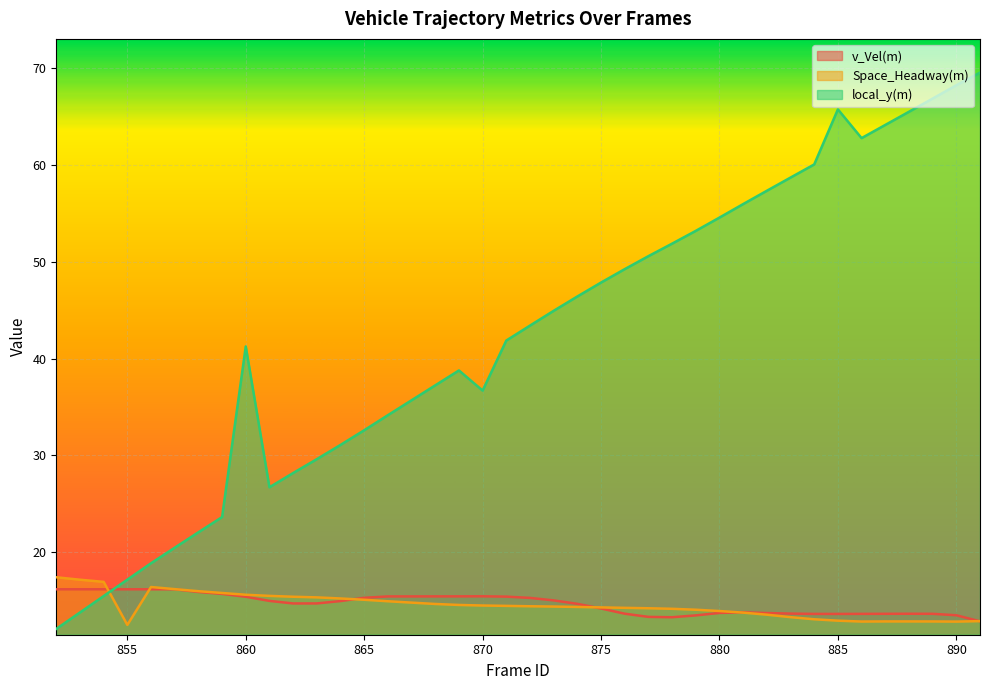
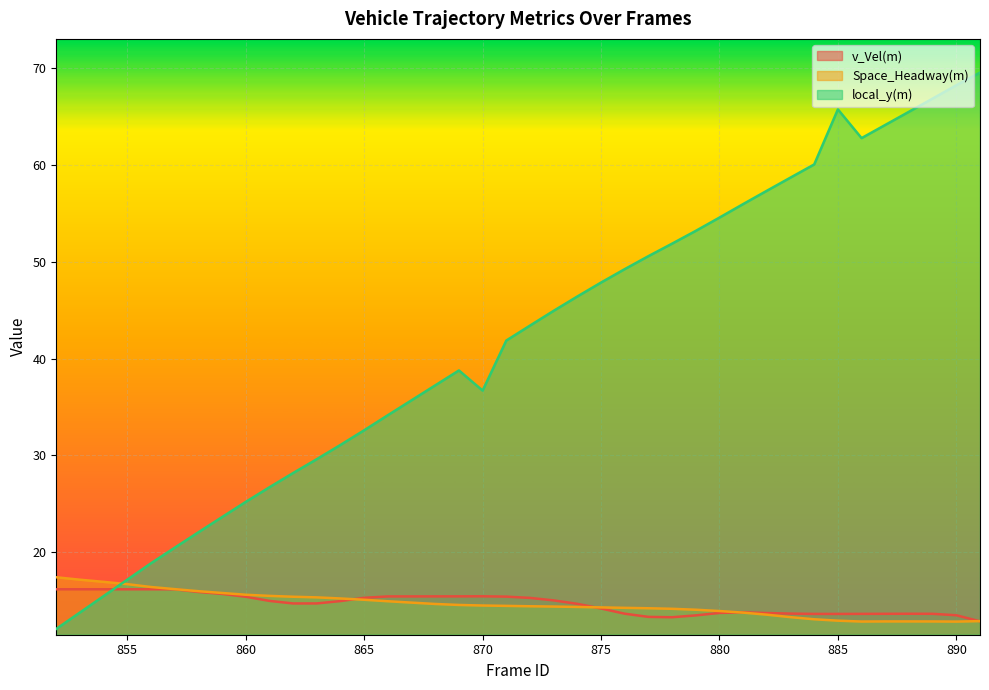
Space_Headway(m), 855: 12 -> 17
local_y(m), 860: 41 -> 25
